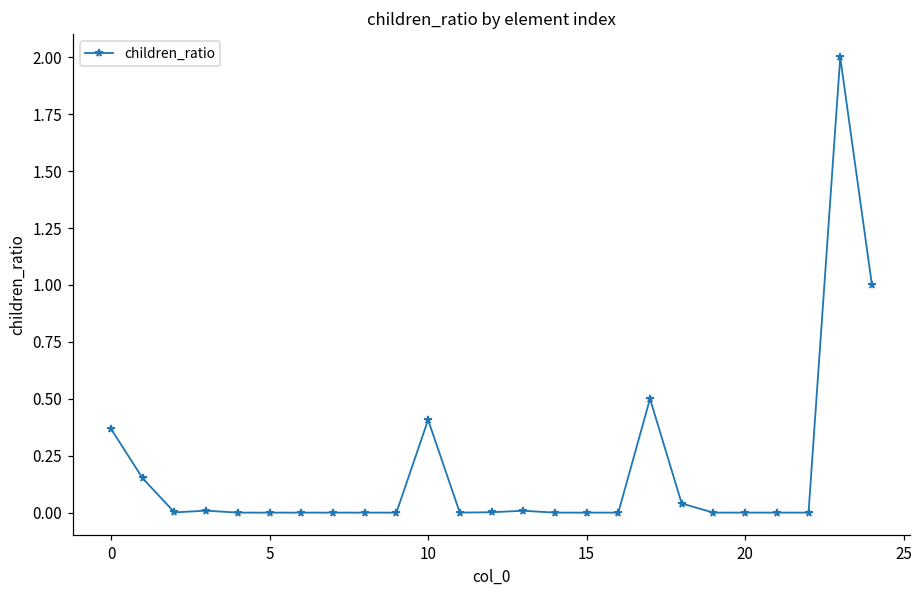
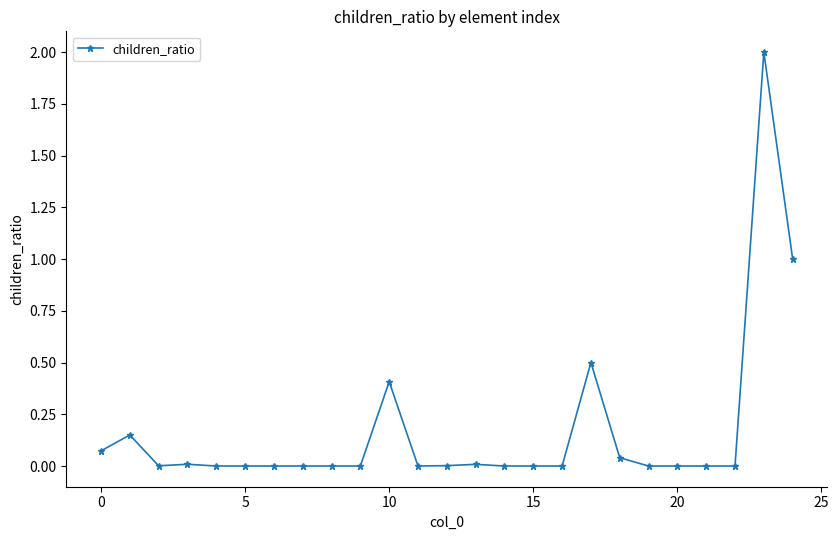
0: 0.37 -> 0.07
